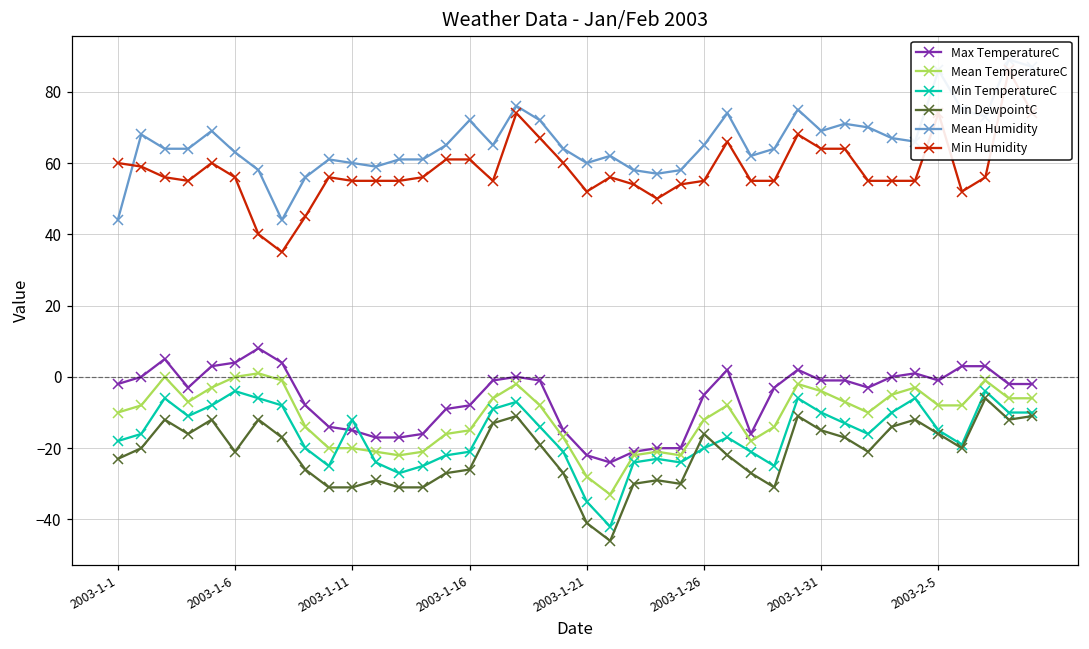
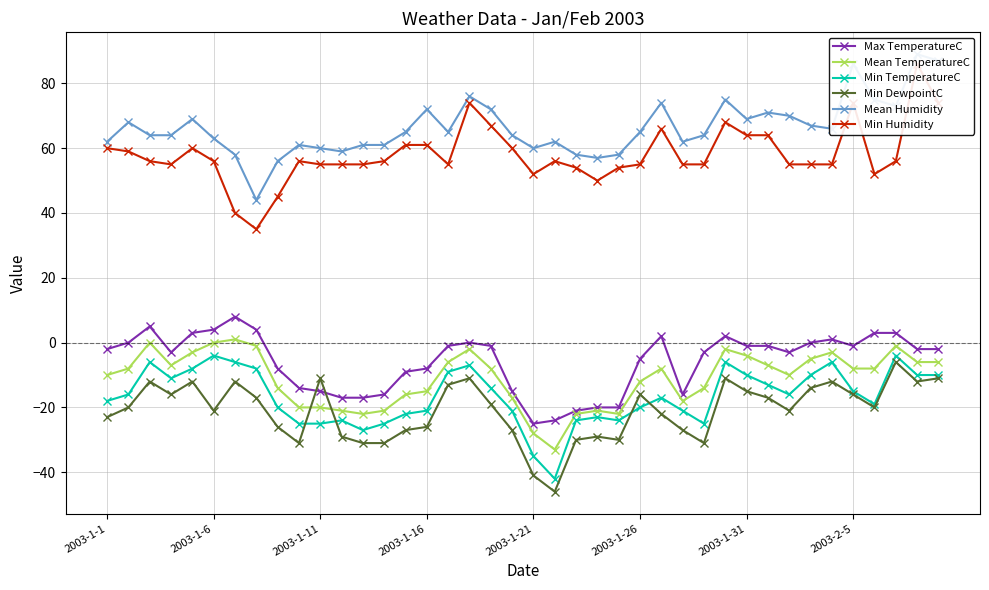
Mean Humidity, 2003-1-1: 44 -> 62
Min TemperatureC, 2003-1-11: -12 -> -25
Min DewpointC, 2003-1-11: -31 -> -11
Max TemperatureC, 2003-1-21: -22 -> -25
